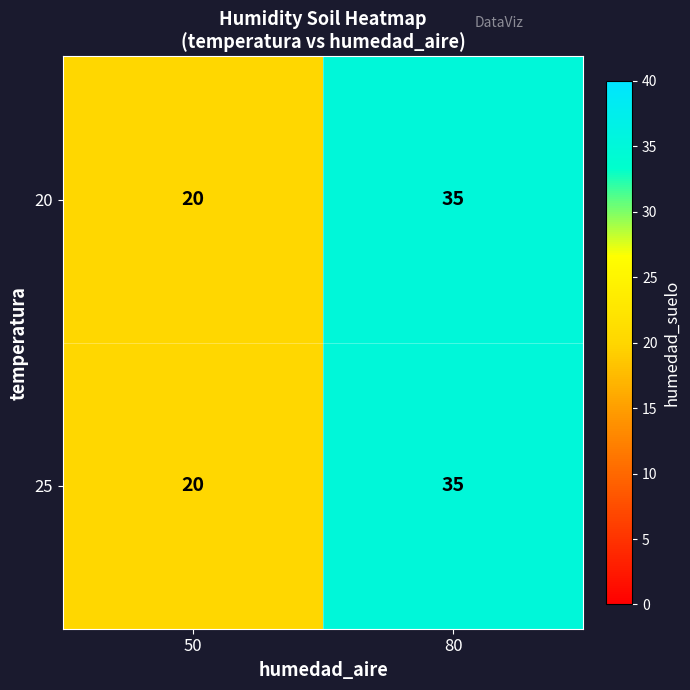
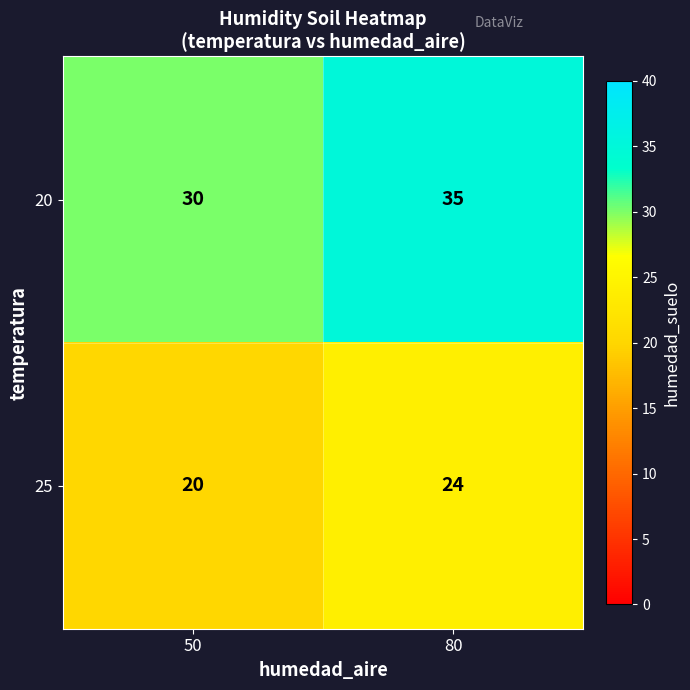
20, 50: 20 -> 30
25, 80: 35 -> 24
